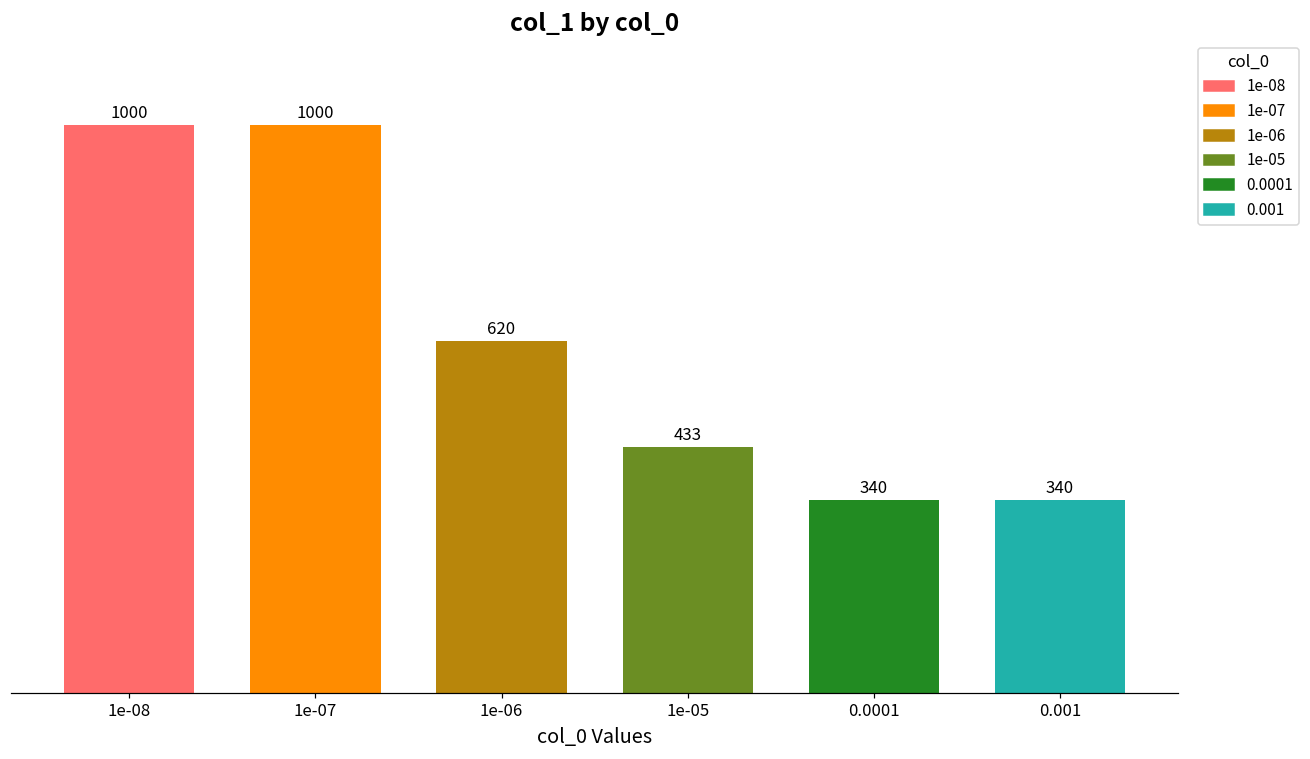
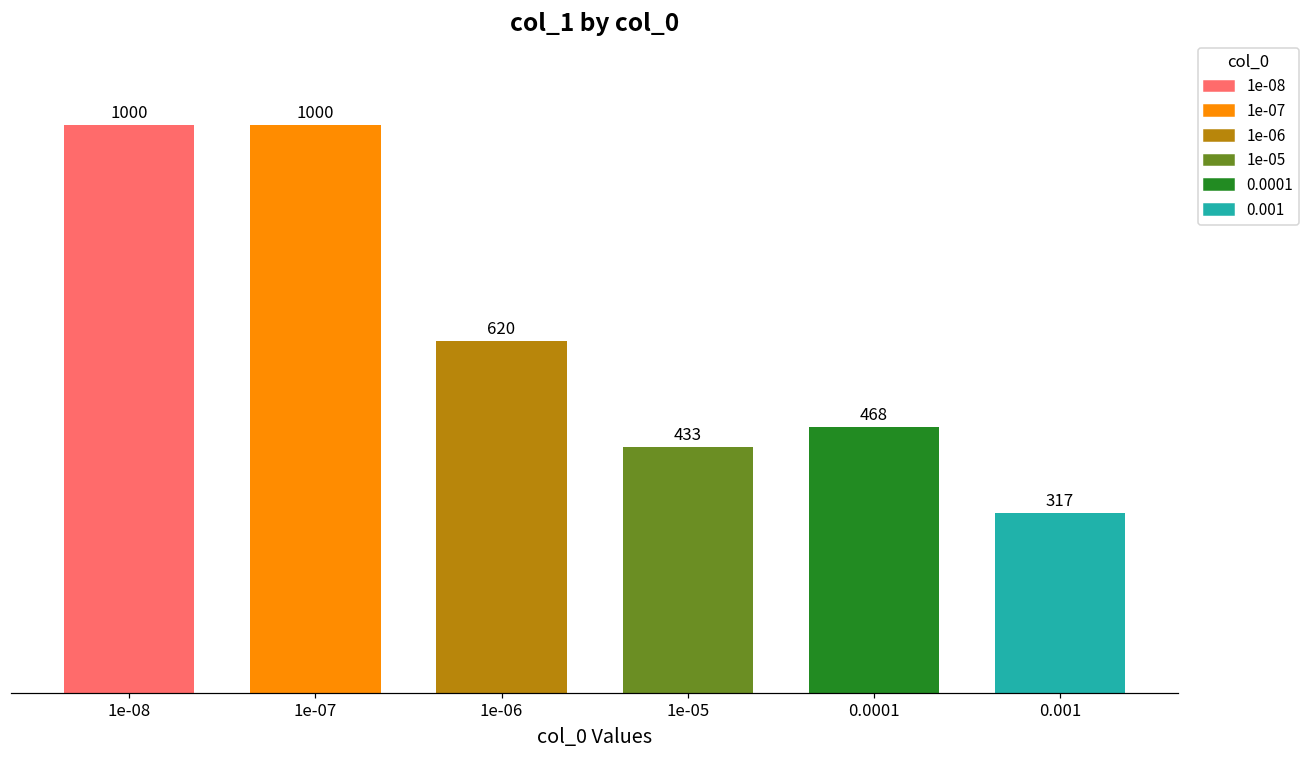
0.0001: 340 -> 468
0.001: 340 -> 317
